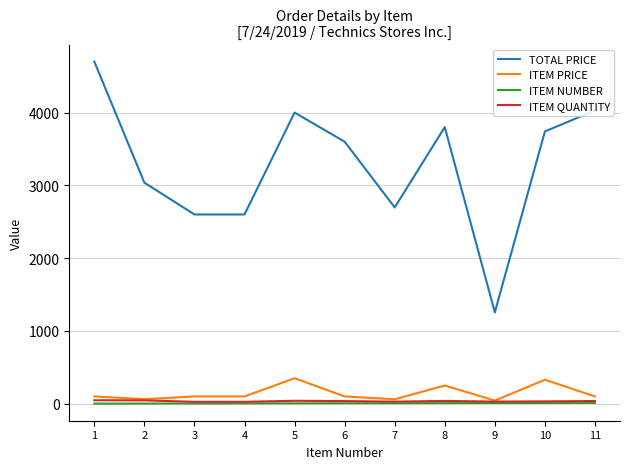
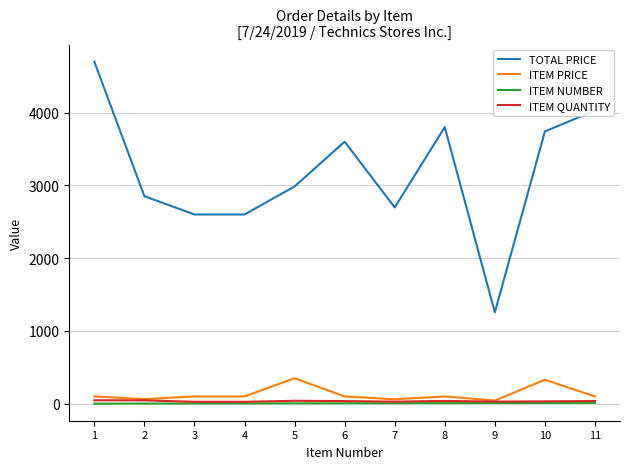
TOTAL PRICE, 2: 3000 -> 2900
TOTAL PRICE, 5: 4000 -> 3000
ITEM PRICE, 8: 300 -> 100
